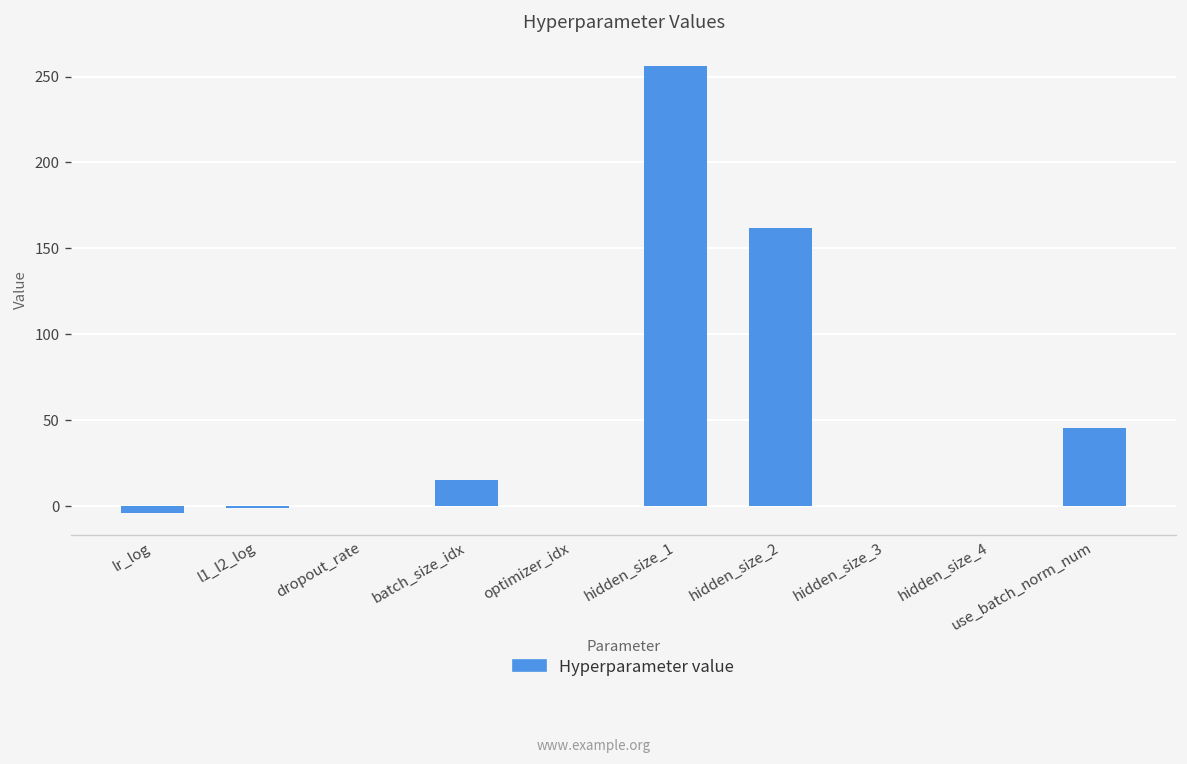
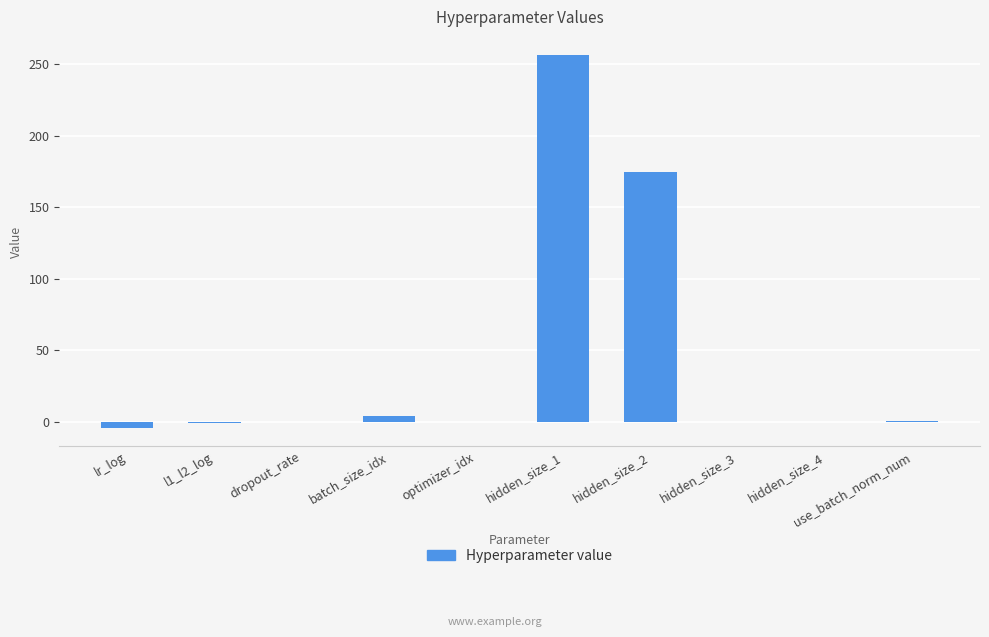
batch_size_idx: 15 -> 4
hidden_size_2: 162 -> 174
use_batch_norm_num: 45 -> 1
